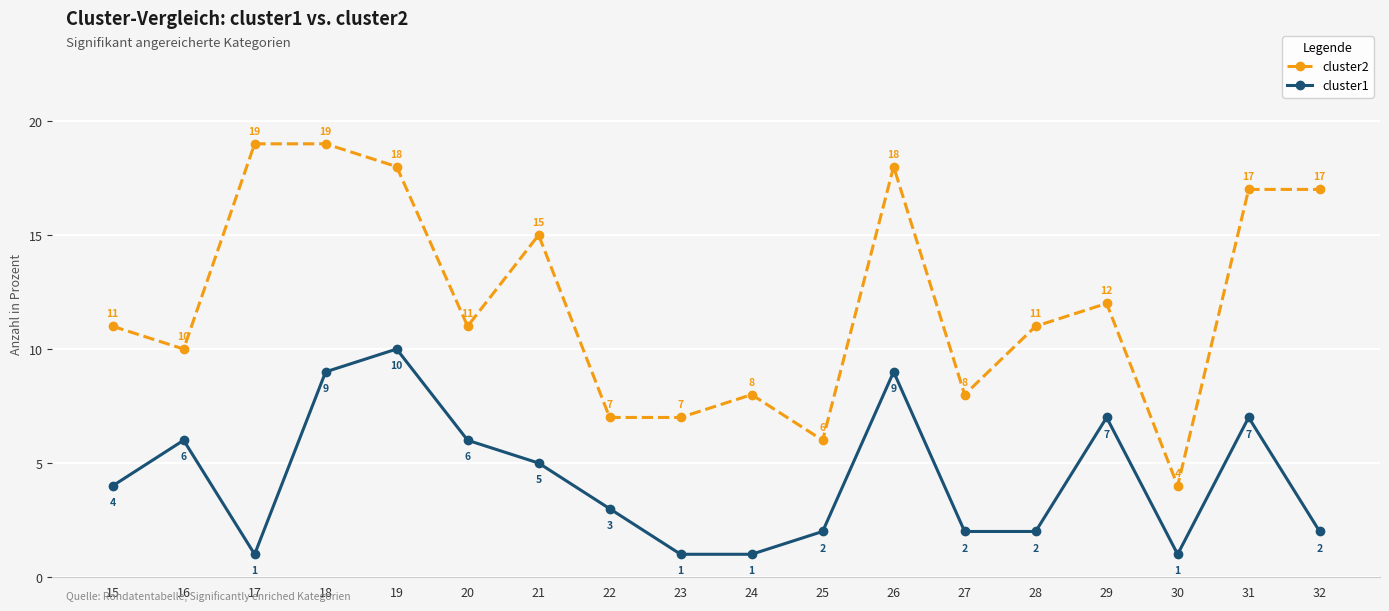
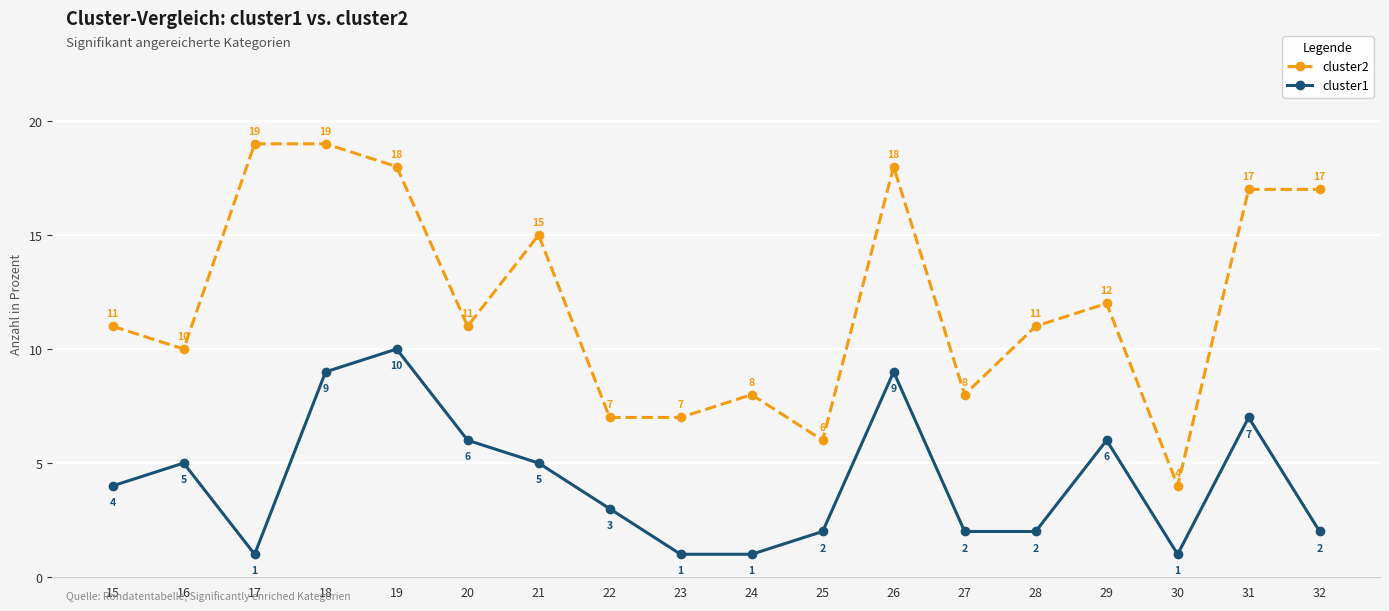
cluster1, 16: 6 -> 5
cluster1, 29: 7 -> 6
